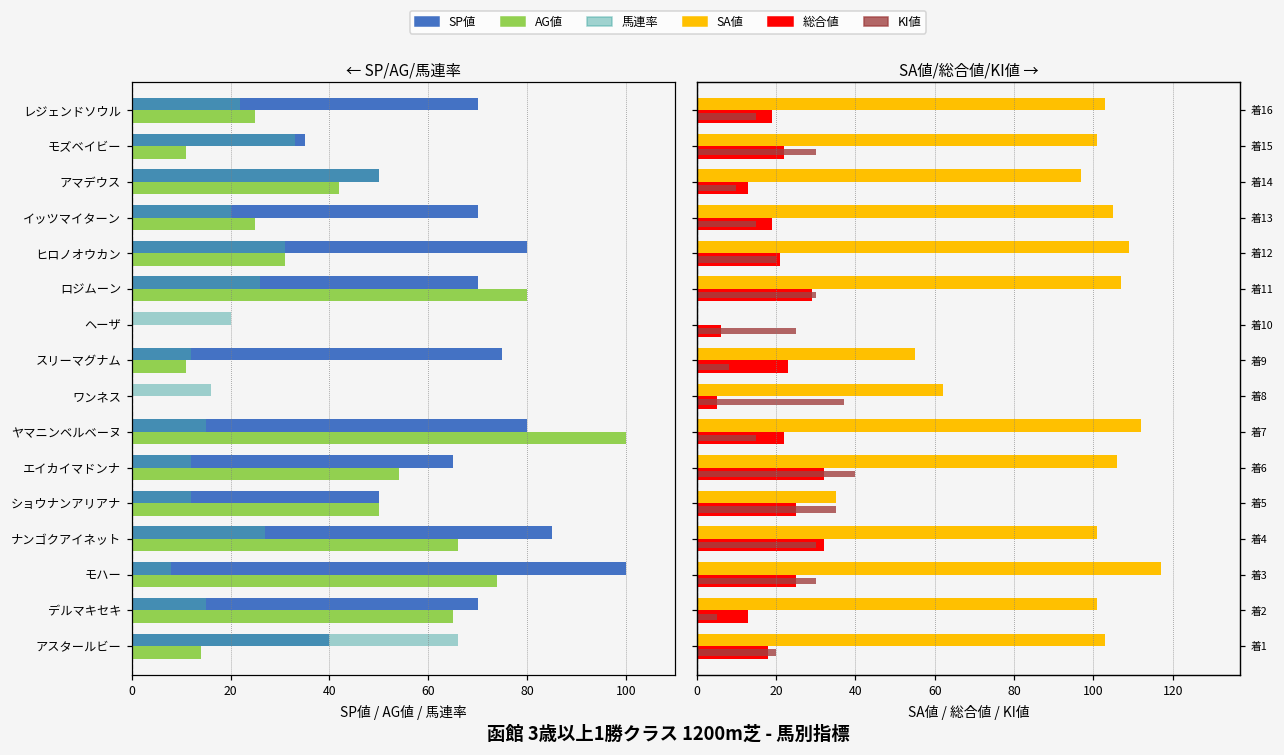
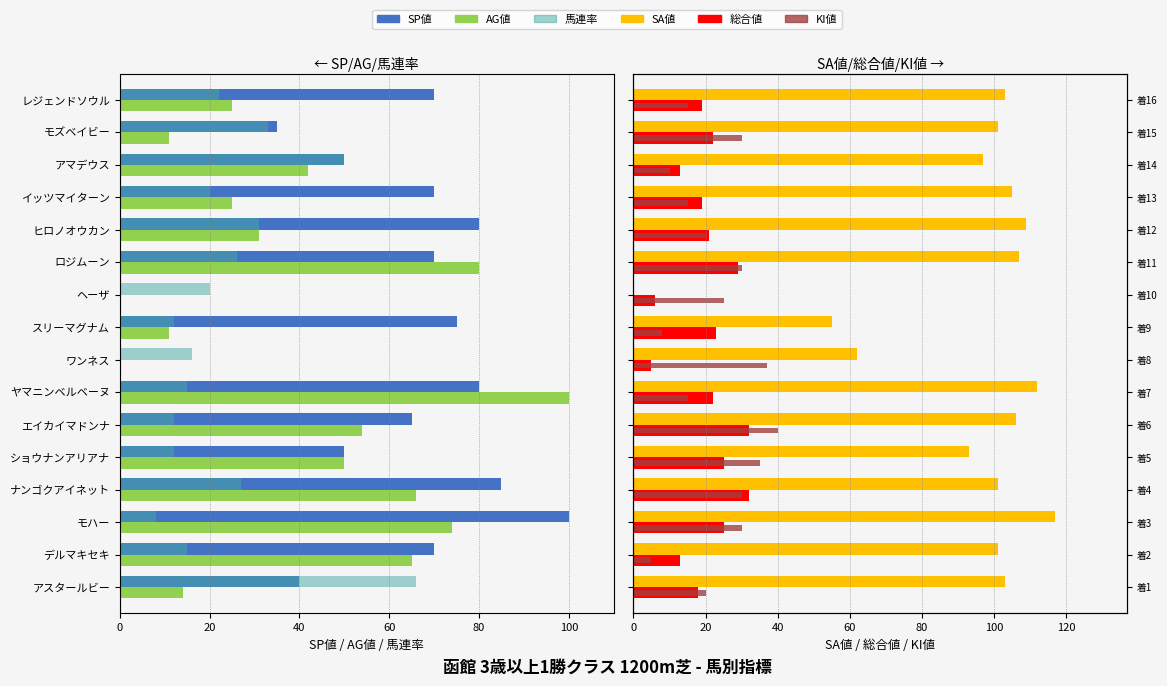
SA値/総合値/KI値 →, SA値, 着5: 35 -> 93
